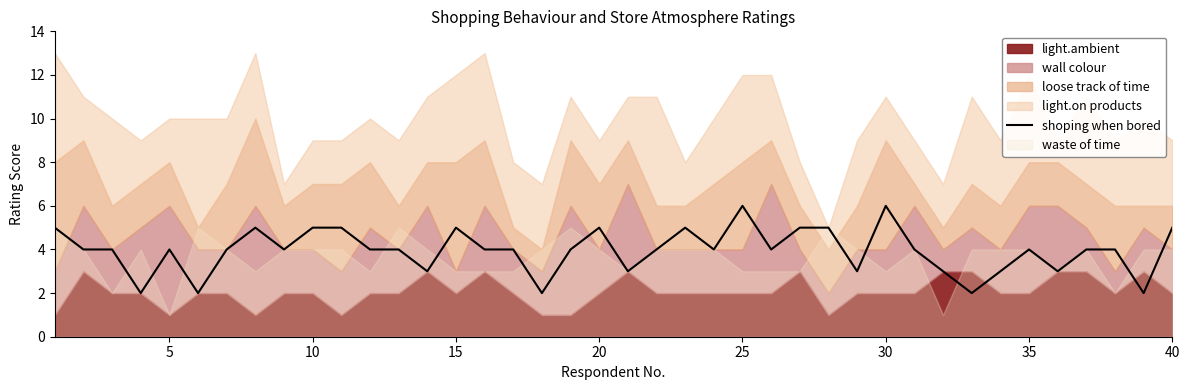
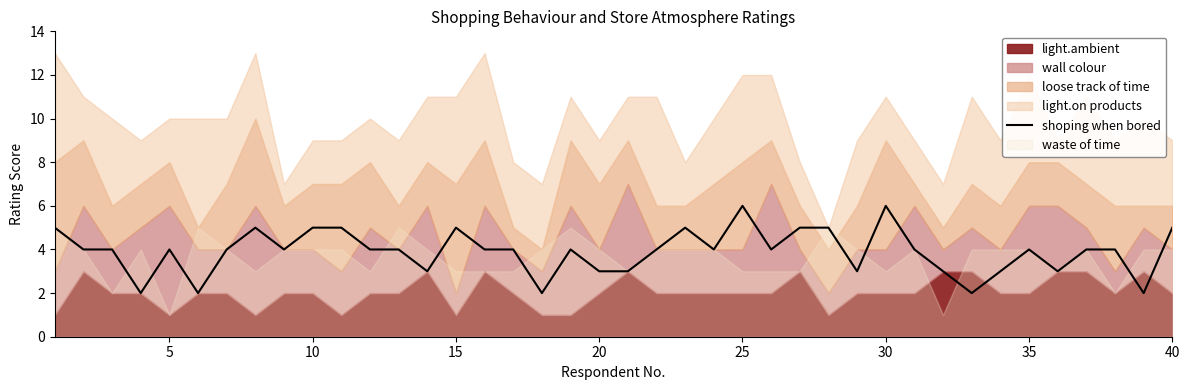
light.ambient, 15: 2 -> 1
shoping when bored, 20: 5 -> 3
